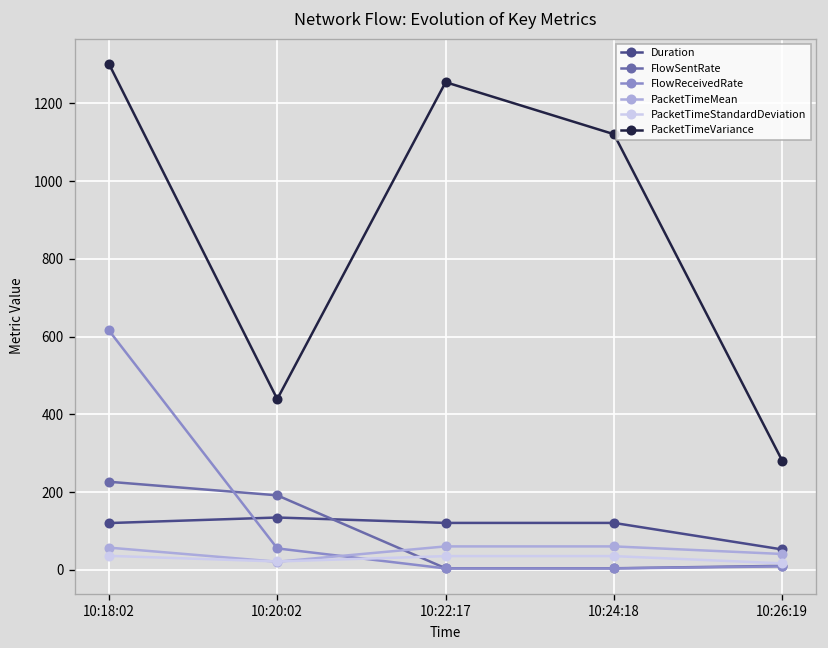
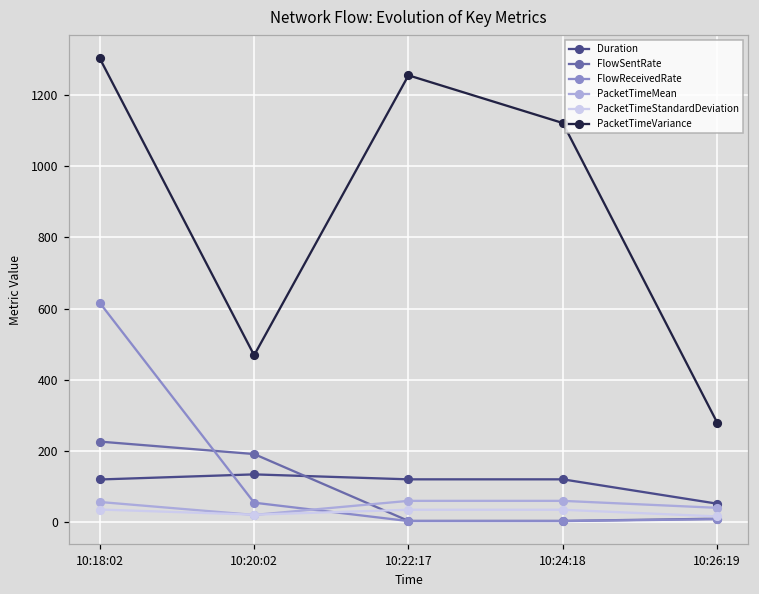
PacketTimeVariance, 10:20:02: 440 -> 470
